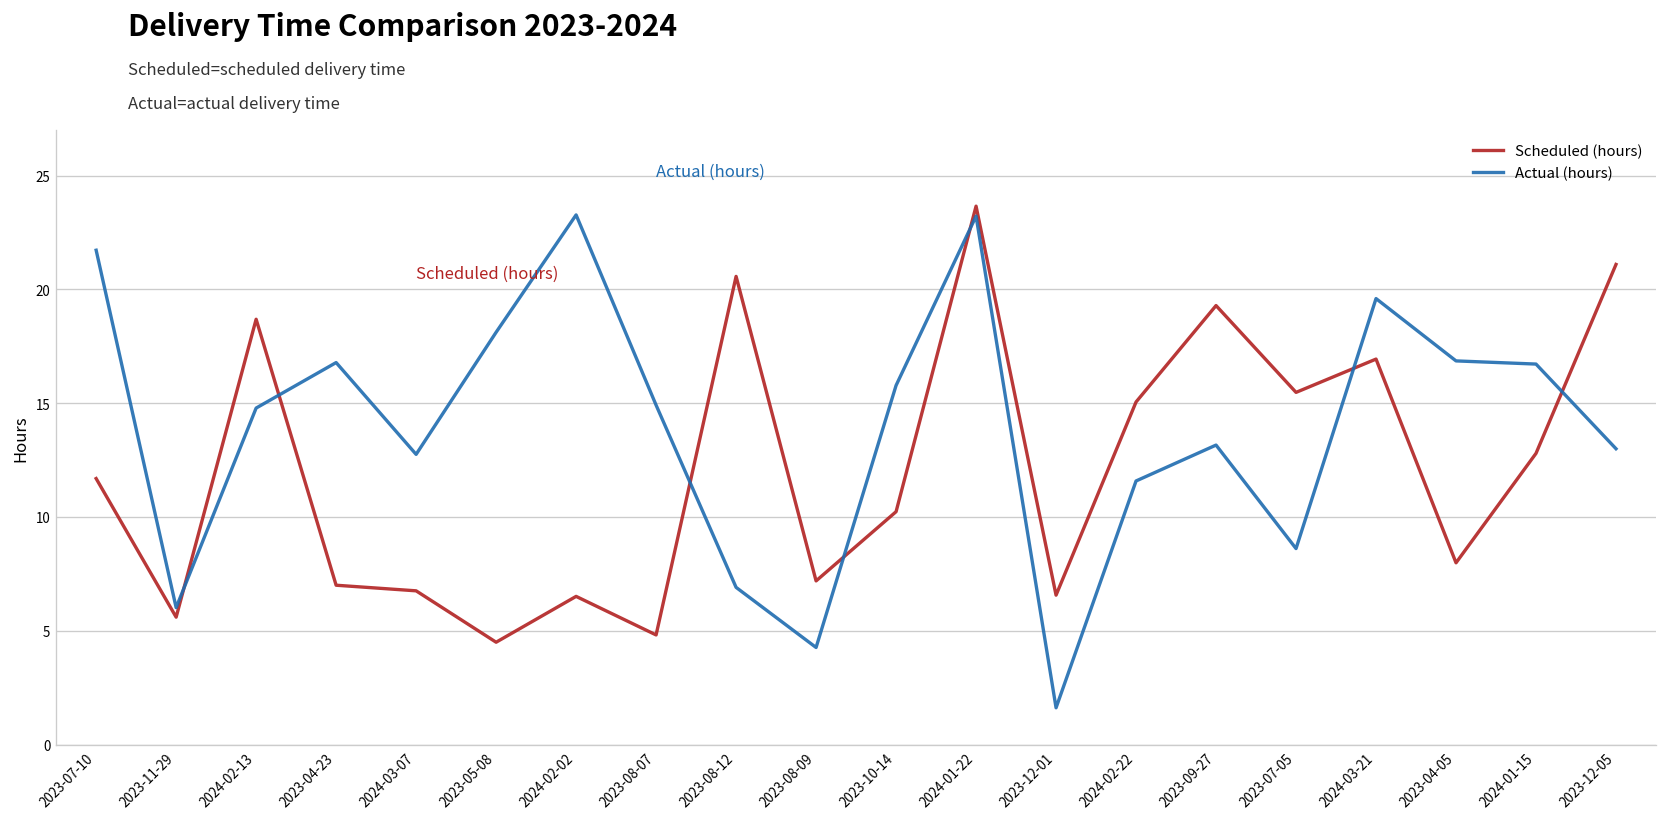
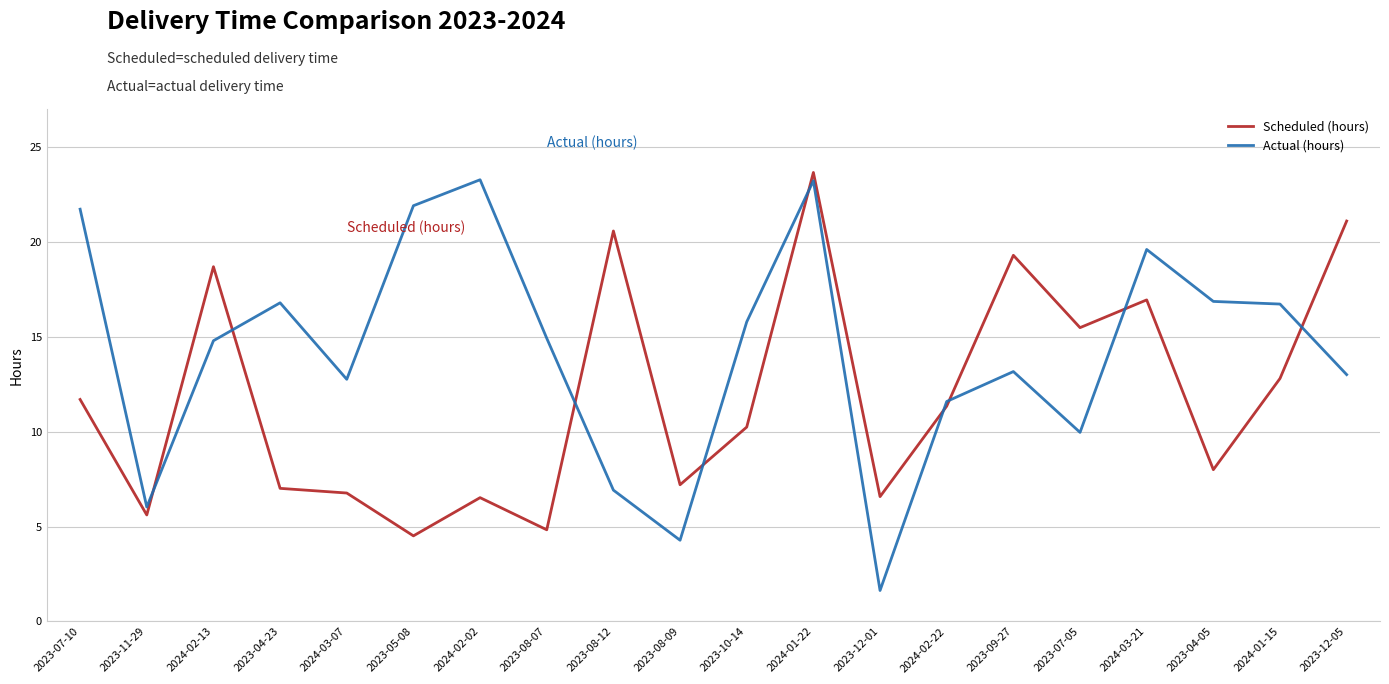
Actual (hours), 2023-05-08: 18.1 -> 21.9
Scheduled (hours), 2024-02-22: 15.1 -> 11.3
Actual (hours), 2023-07-05: 8.6 -> 10.0
